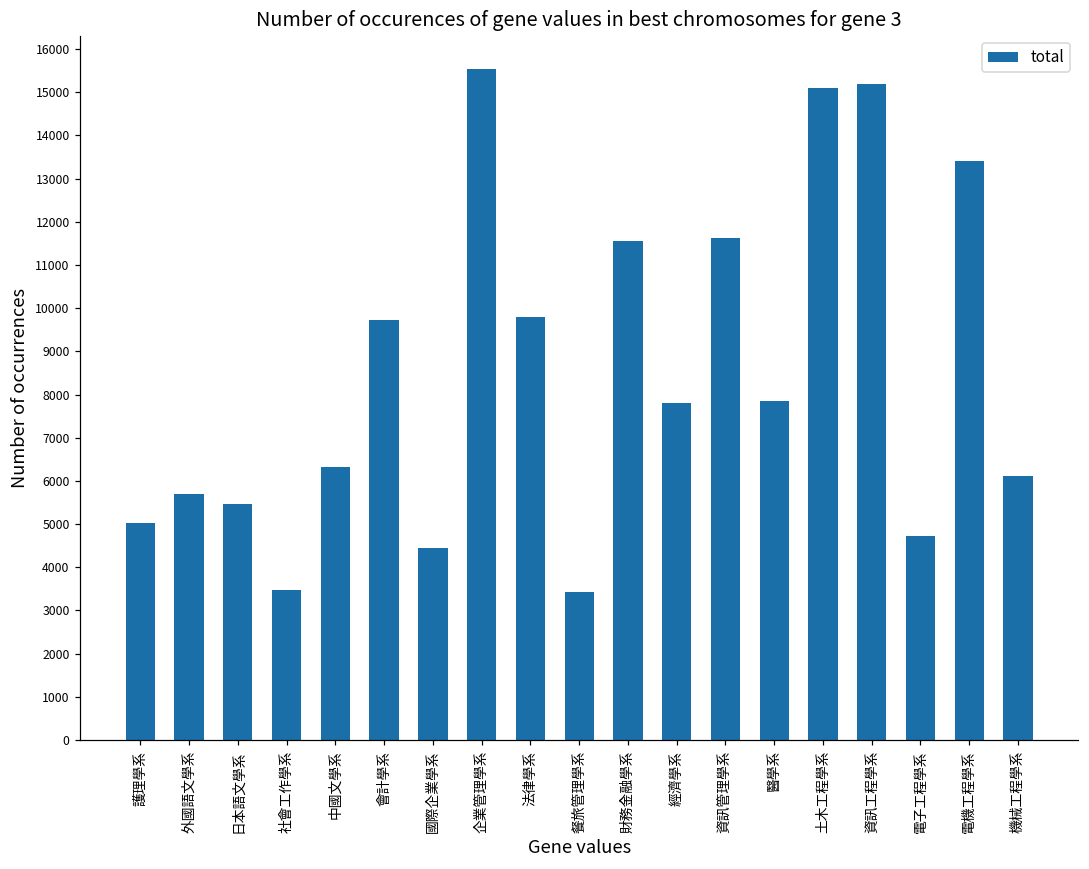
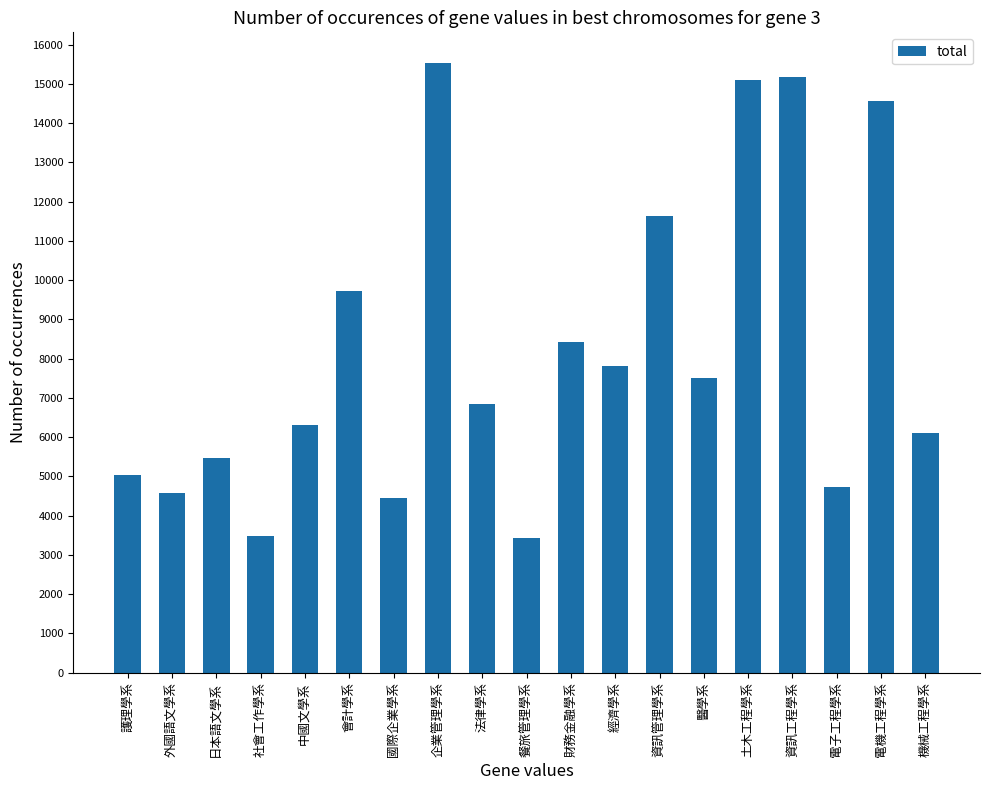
外國語文學系: 5700 -> 4600
法律學系: 9800 -> 6800
財務金融學系: 11600 -> 8400
醫學系: 7800 -> 7500
電機工程學系: 13400 -> 14600
